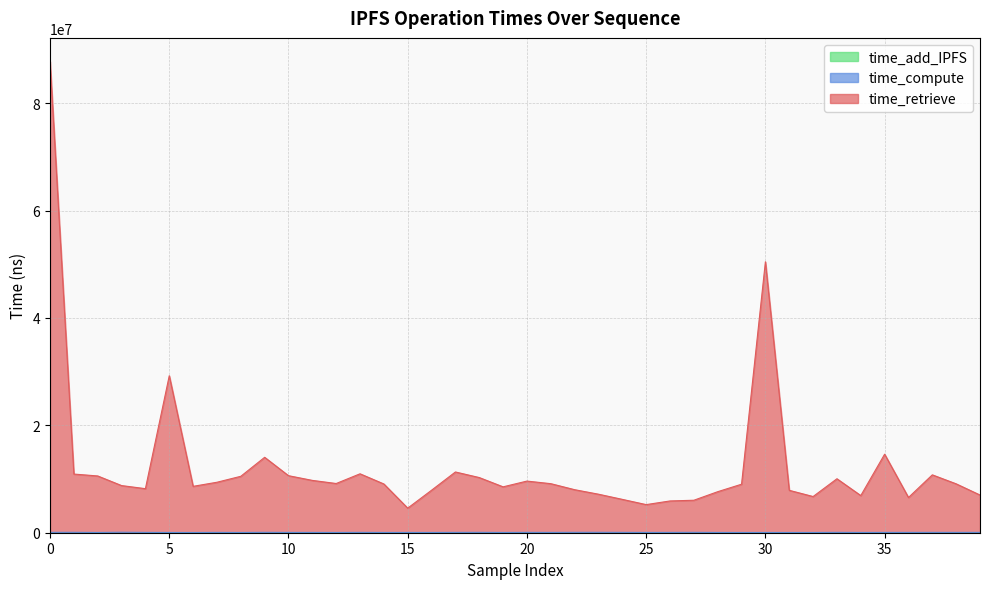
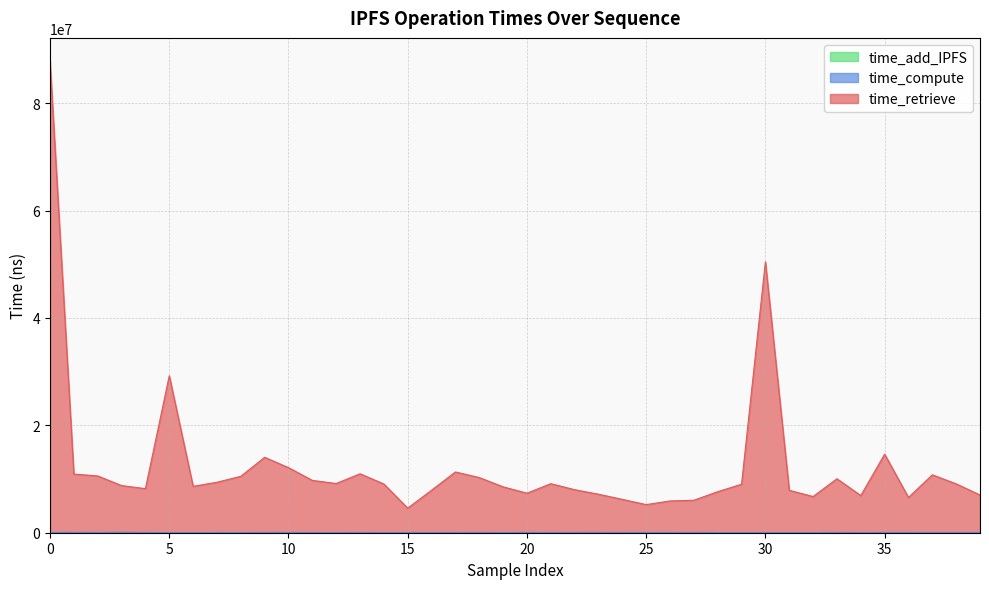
time_retrieve, 10: 11000000 -> 12000000
time_retrieve, 20: 10000000 -> 7000000
